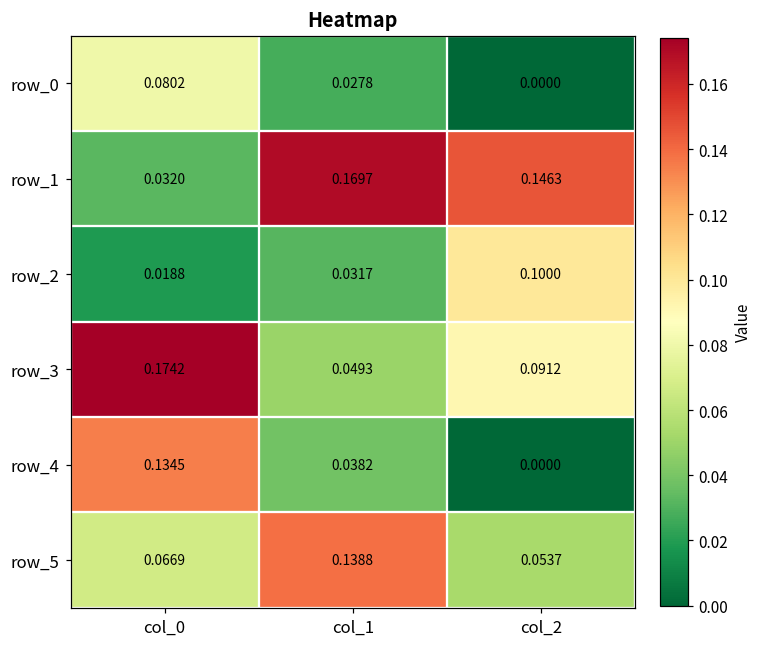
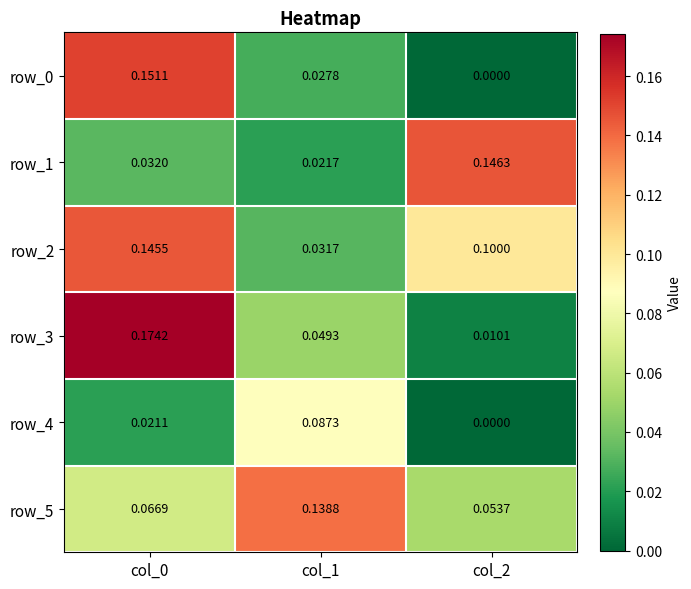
row_0, col_0: 0.0802 -> 0.1511
row_1, col_1: 0.1697 -> 0.0217
row_2, col_0: 0.0188 -> 0.1455
row_3, col_2: 0.0912 -> 0.0101
row_4, col_0: 0.1345 -> 0.0211
row_4, col_1: 0.0382 -> 0.0873
